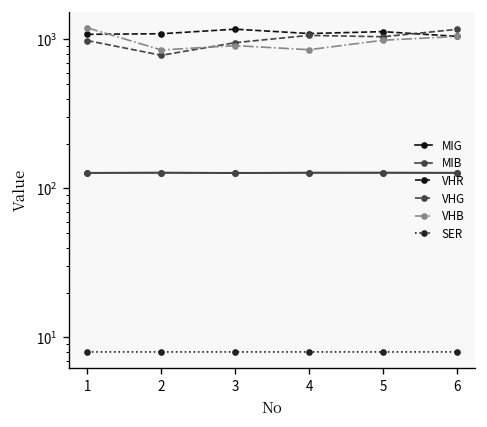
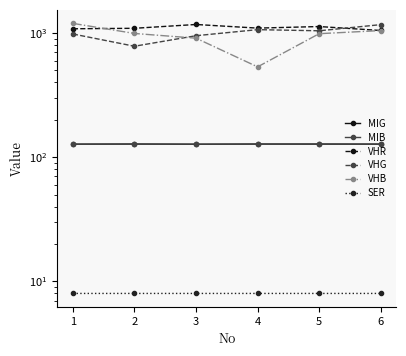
VHB, 2: 900 -> 1000
VHB, 4: 900 -> 530
